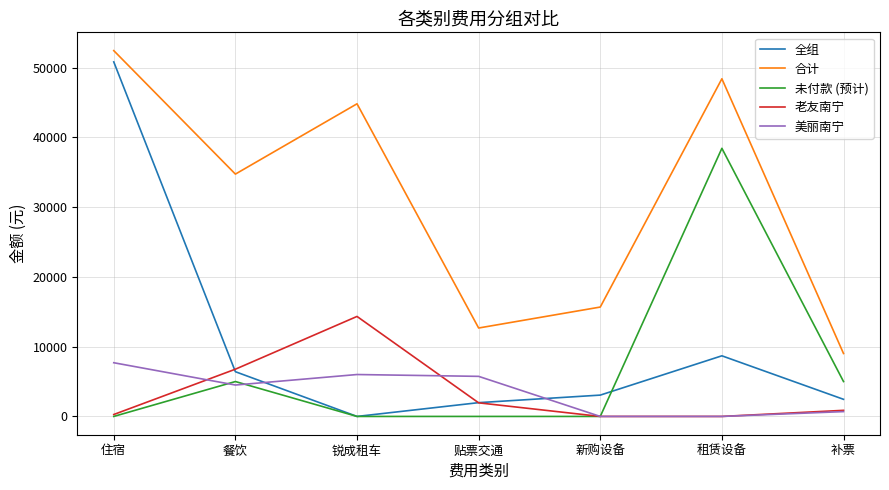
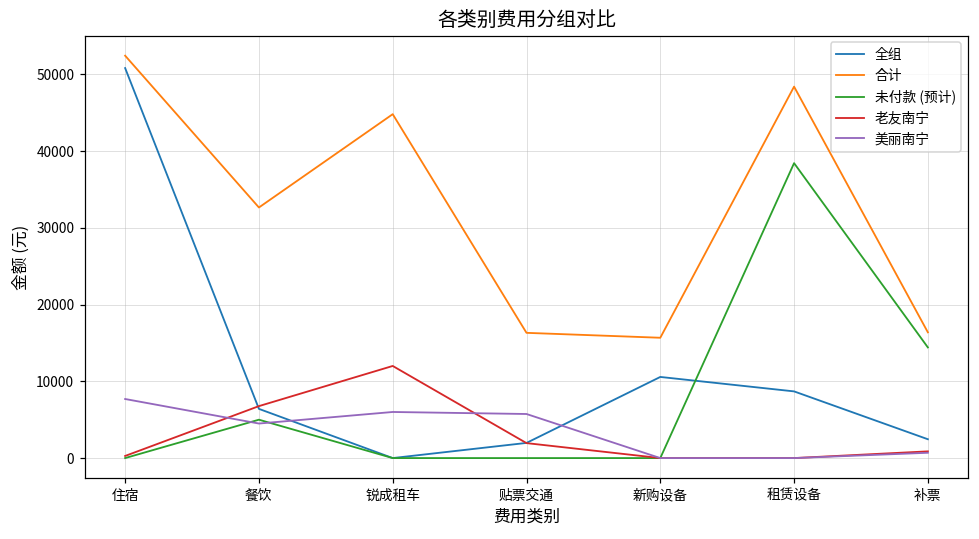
合计, 餐饮: 35000 -> 33000
老友南宁, 锐成租车: 14000 -> 12000
合计, 贴票交通: 13000 -> 16000
全组, 新购设备: 3000 -> 11000
合计, 补票: 9000 -> 16000
未付款 (预计), 补票: 5000 -> 14000
